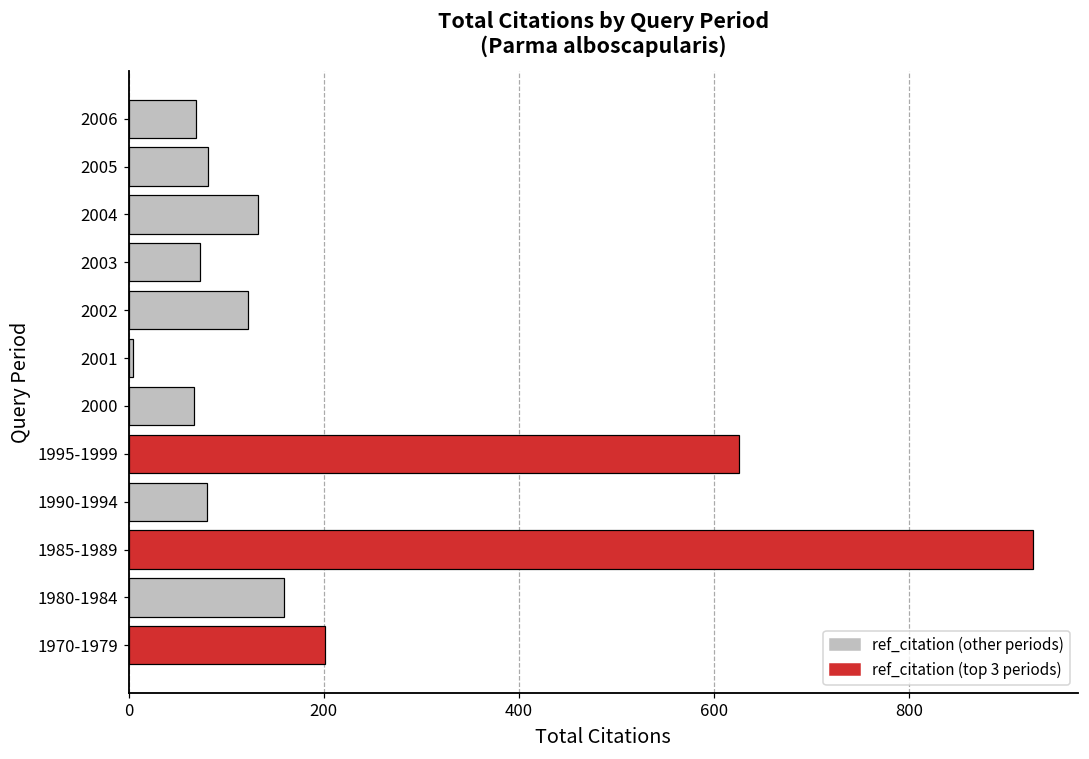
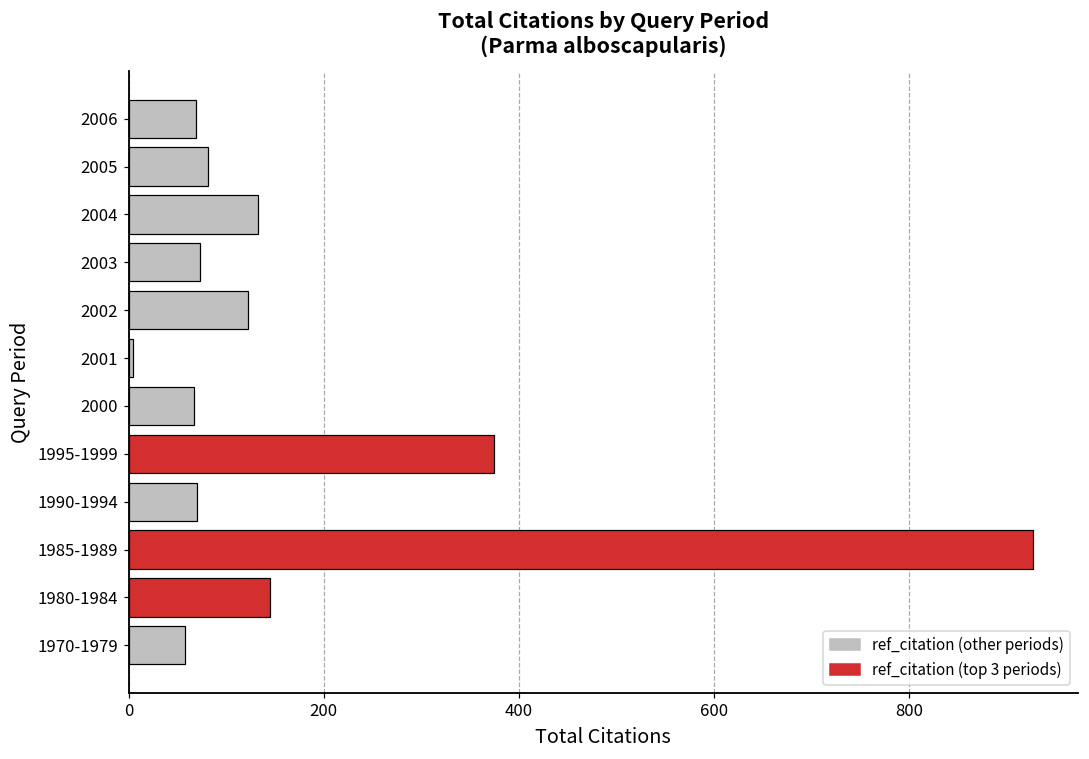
1995-1999: 630 -> 380
1990-1994: 80 -> 70
1980-1984: 160 -> 150
1970-1979: 200 -> 60
